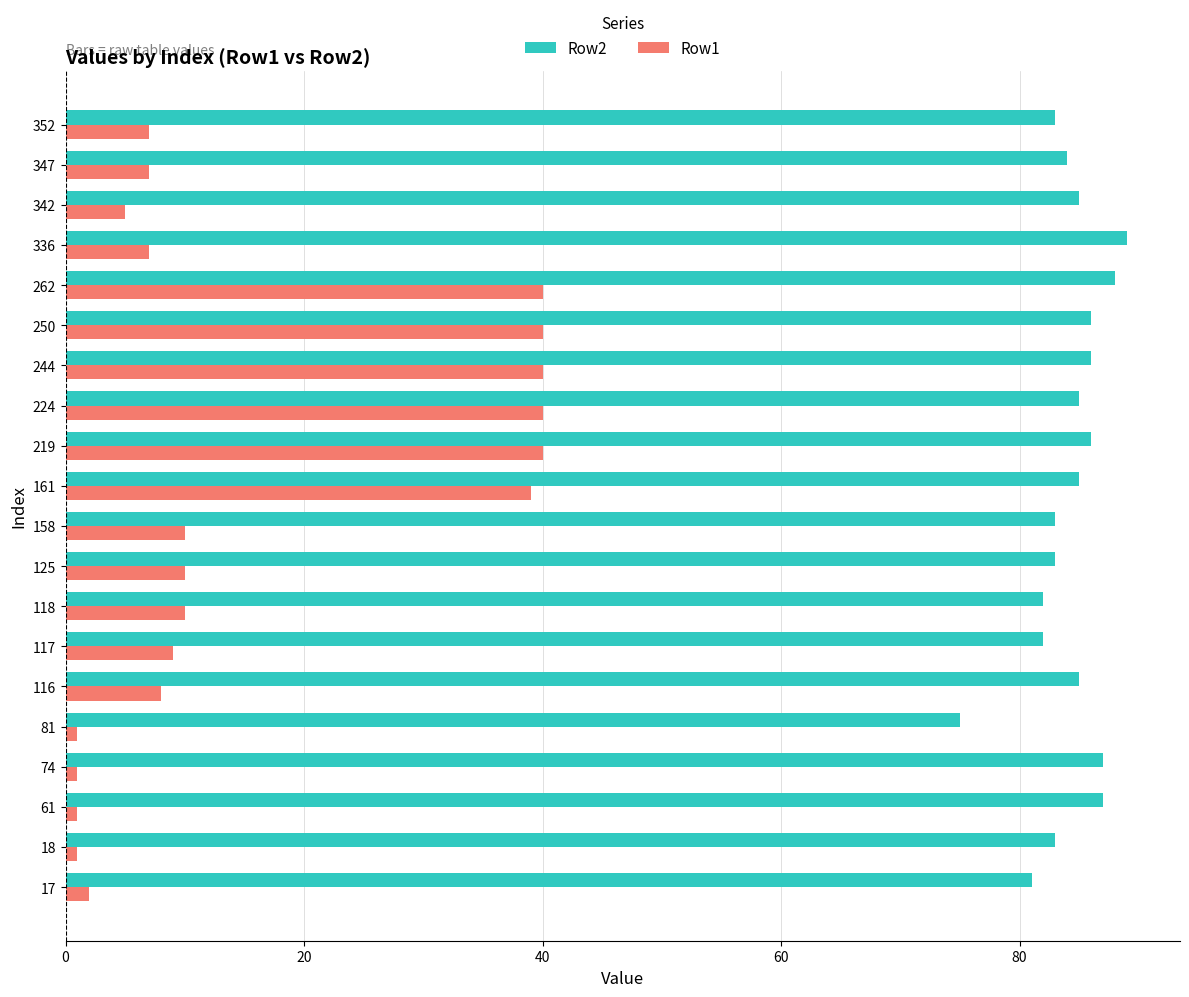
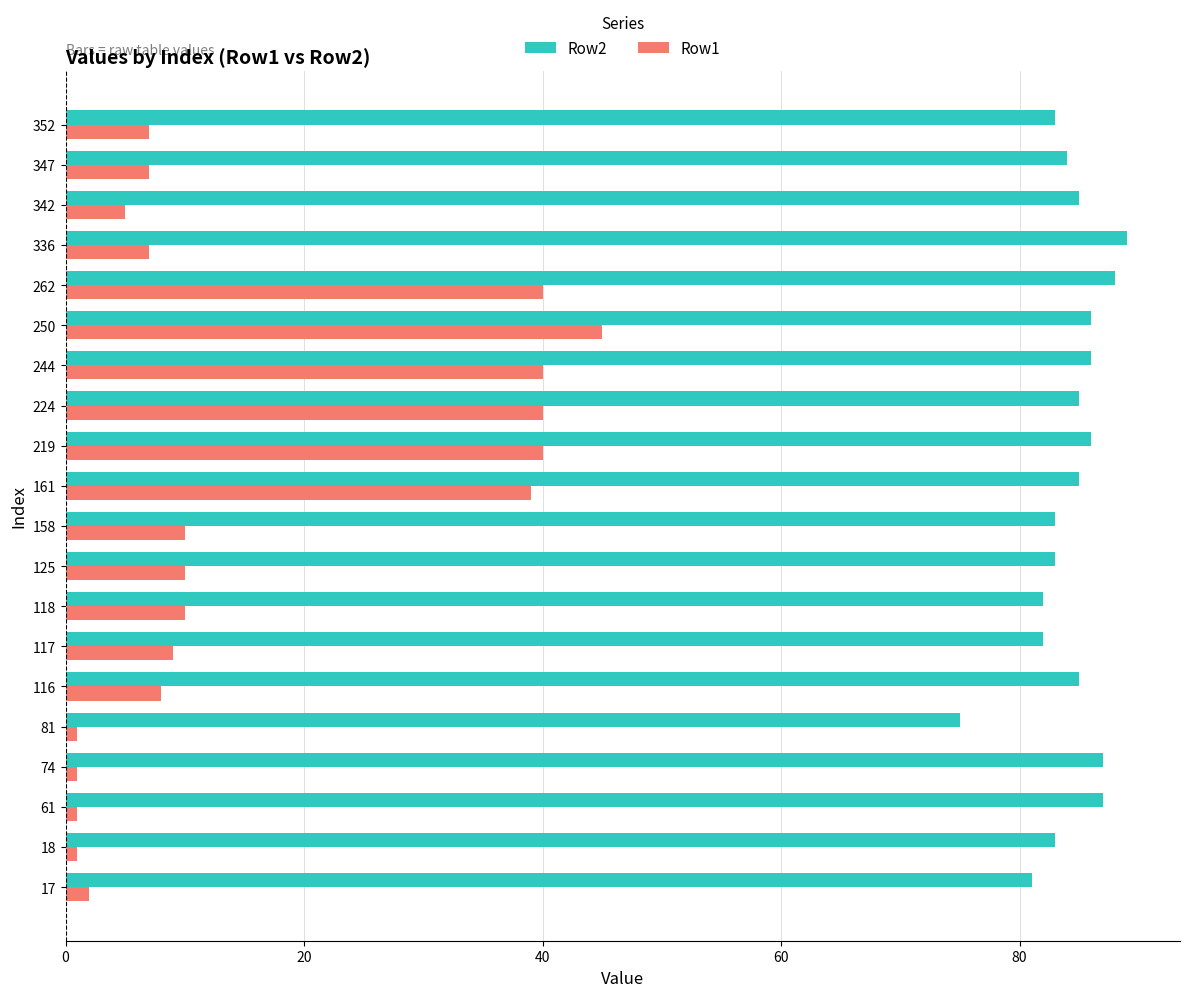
Row1, 250: 40 -> 45
